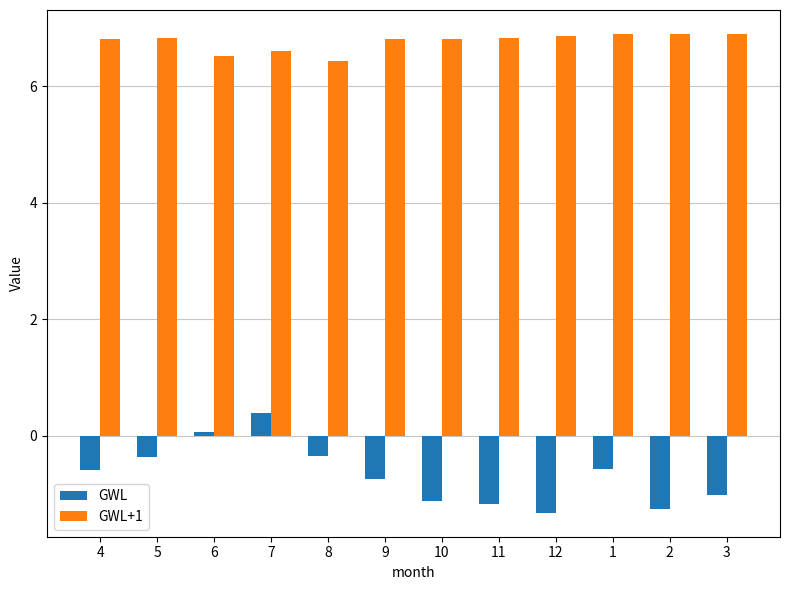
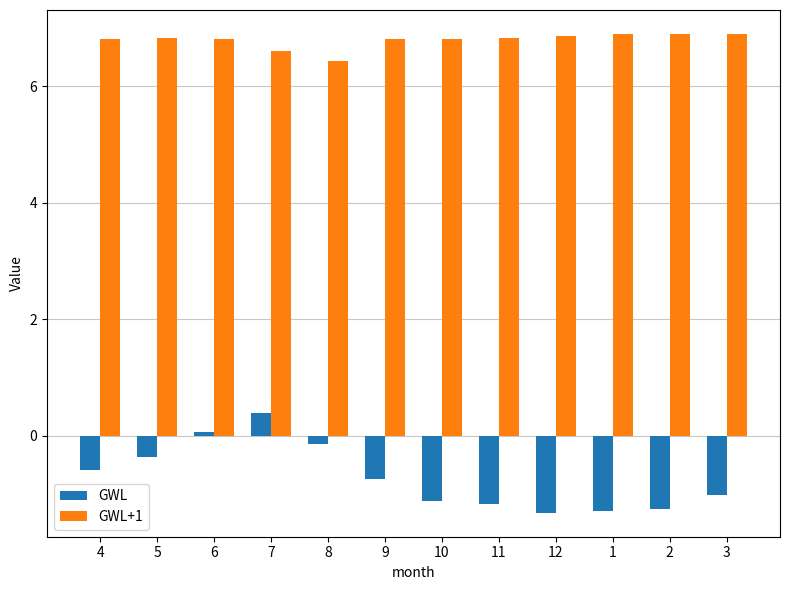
GWL+1, 6: 6.5 -> 6.8
GWL, 8: -0.3 -> -0.1
GWL, 1: -0.6 -> -1.3
